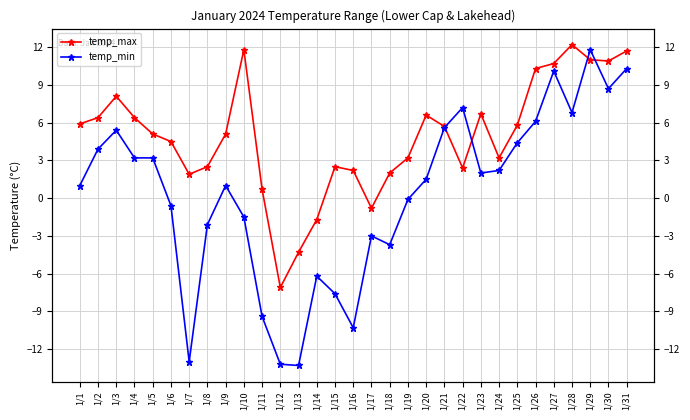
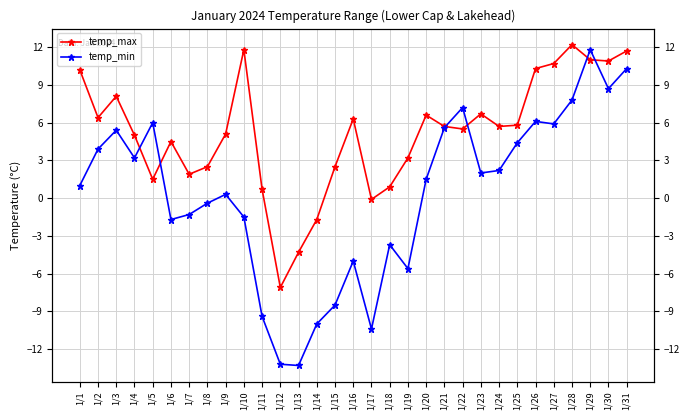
temp_max, 1/1: 5.9 -> 10.2
temp_max, 1/4: 6.4 -> 5.0
temp_max, 1/5: 5.1 -> 1.5
temp_min, 1/5: 3.2 -> 6.0
temp_min, 1/6: -0.6 -> -1.7
temp_min, 1/7: -13.0 -> -1.3
temp_min, 1/8: -2.1 -> -0.4
temp_min, 1/9: 1.0 -> 0.3
temp_min, 1/14: -6.2 -> -10.0
temp_min, 1/15: -7.6 -> -8.5
temp_max, 1/16: 2.2 -> 6.3
temp_min, 1/16: -10.3 -> -5.0
temp_max, 1/17: -0.8 -> -0.1
temp_min, 1/17: -3.0 -> -10.4
temp_max, 1/18: 2.0 -> 0.9
temp_min, 1/19: -0.1 -> -5.6
temp_max, 1/22: 2.4 -> 5.5
temp_max, 1/24: 3.2 -> 5.7
temp_min, 1/27: 10.1 -> 5.9
temp_min, 1/28: 6.8 -> 7.8
